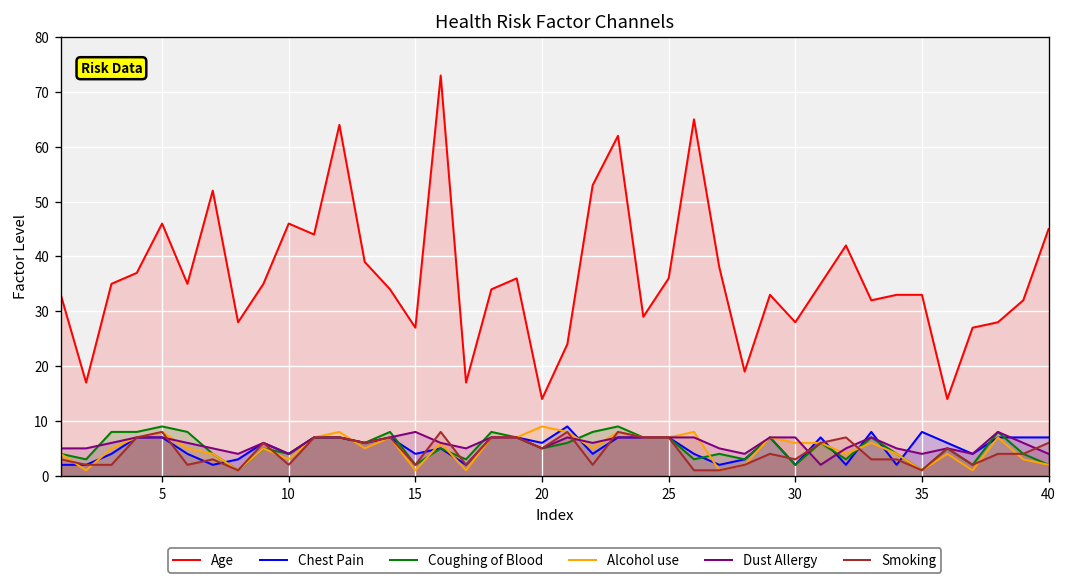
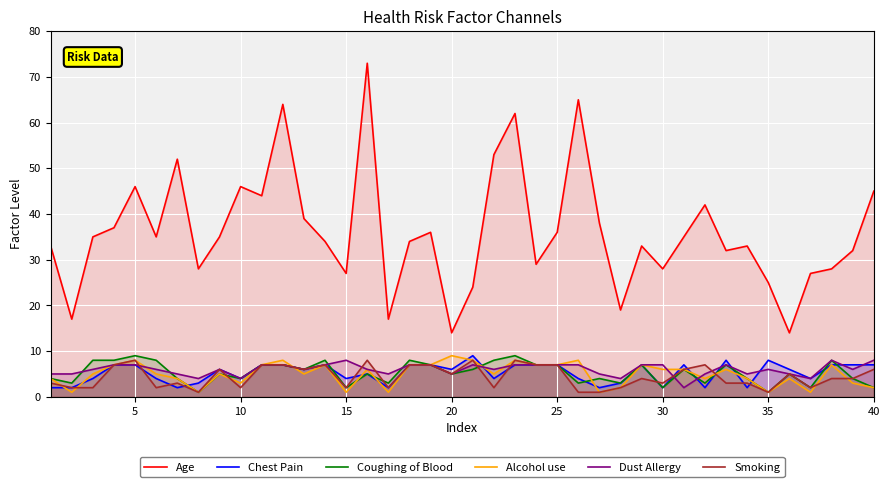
Age, 35: 33 -> 25
Dust Allergy, 35: 4 -> 6
Dust Allergy, 40: 4 -> 8
